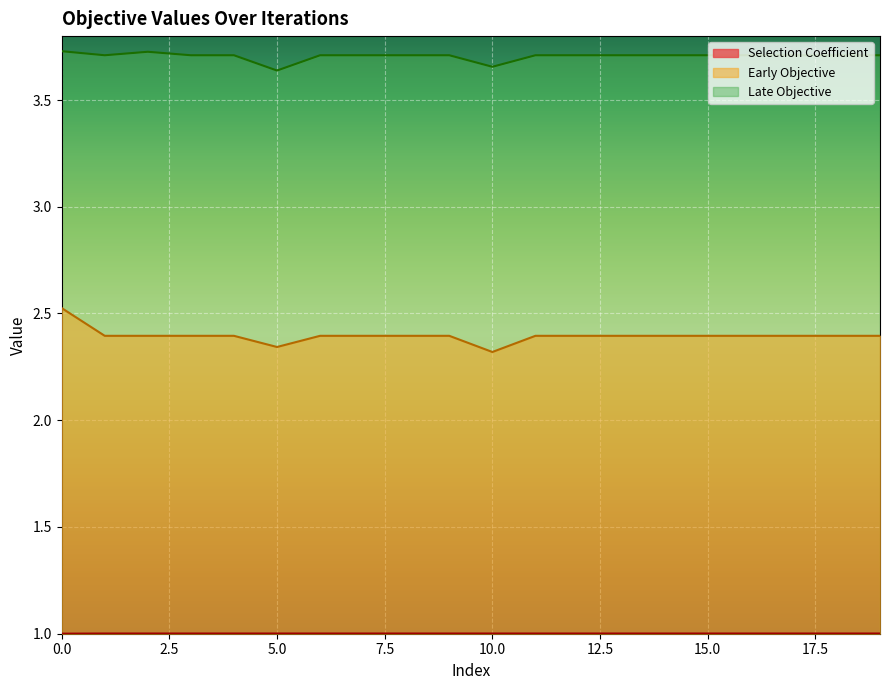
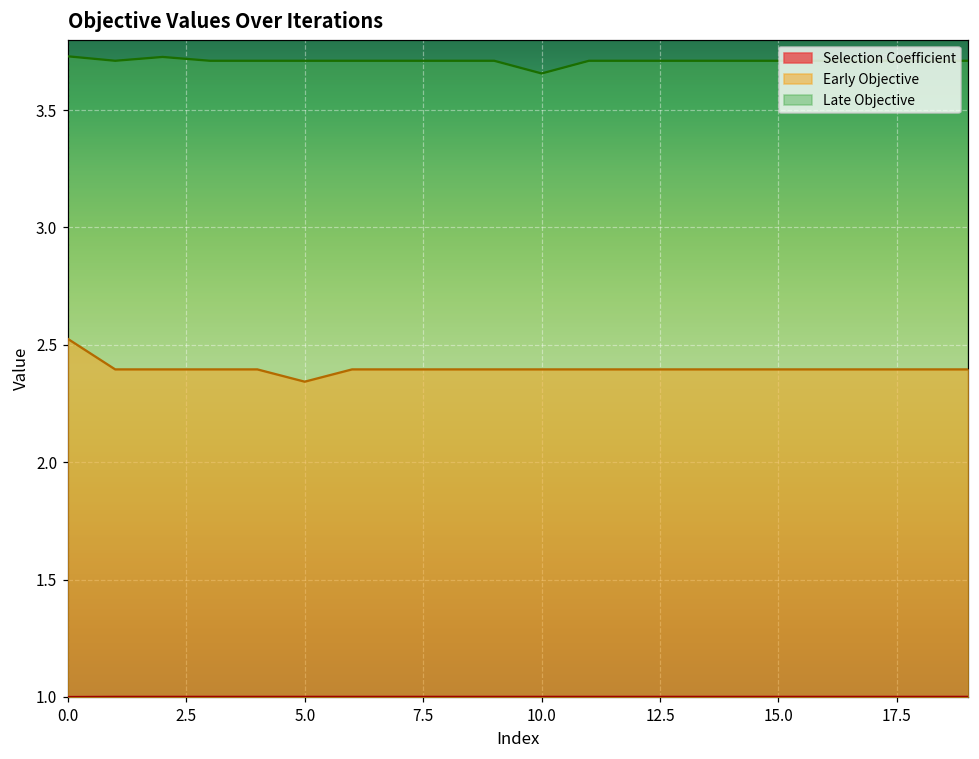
Late Objective, 5.0: 3.64 -> 3.71
Early Objective, 10.0: 2.32 -> 2.40
